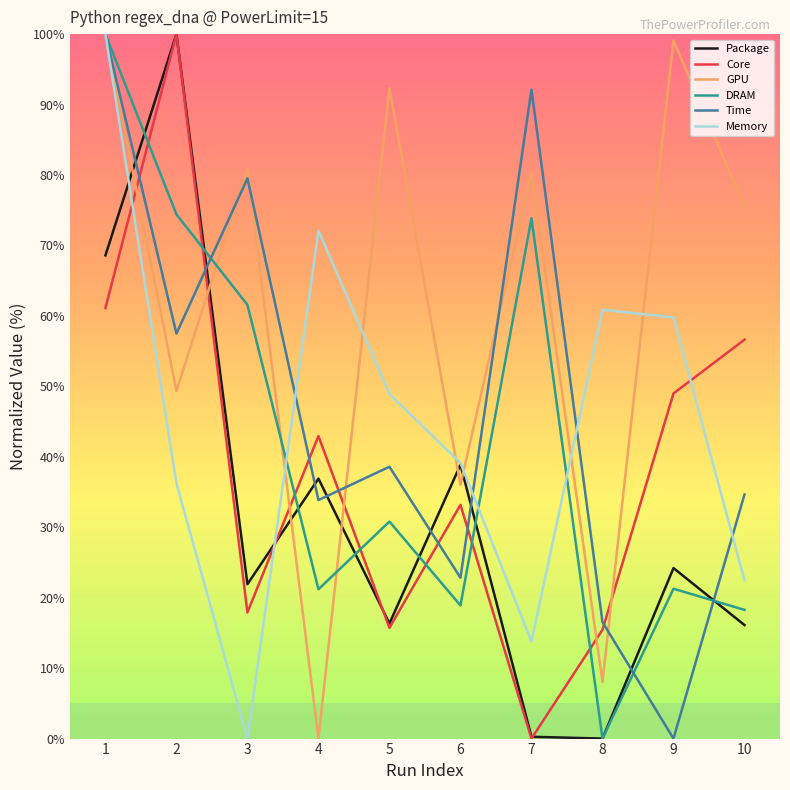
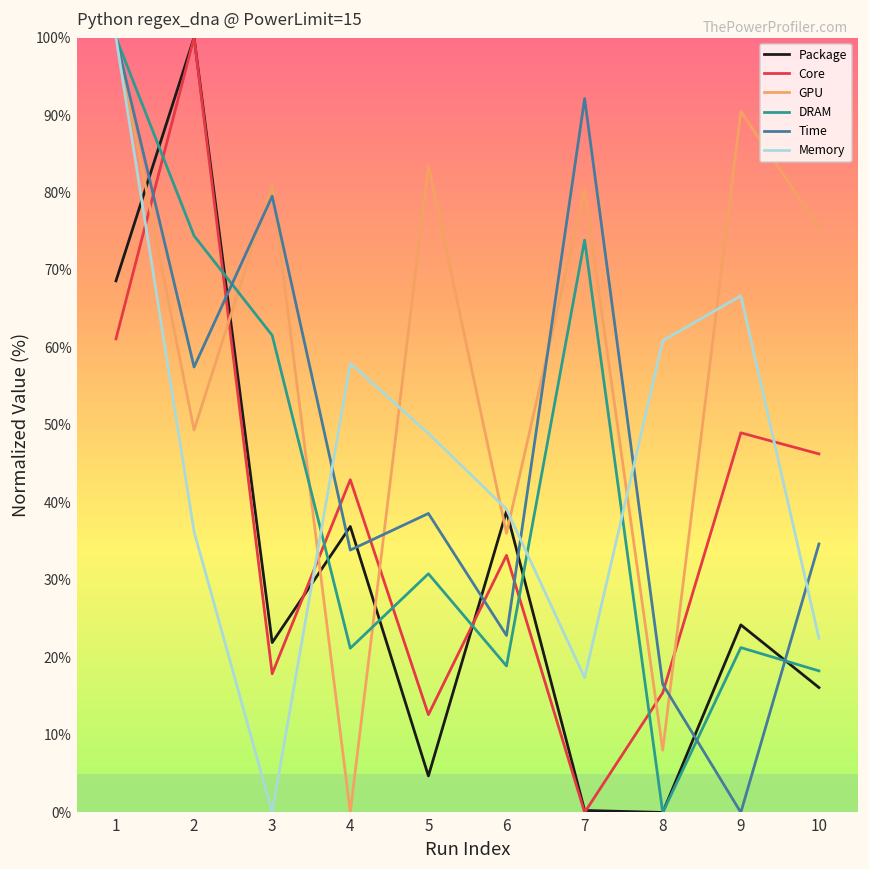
Memory, 4: 72% -> 58%
Package, 5: 16% -> 5%
Core, 5: 16% -> 13%
GPU, 5: 92% -> 83%
Memory, 7: 14% -> 17%
GPU, 9: 99% -> 90%
Memory, 9: 60% -> 67%
Core, 10: 57% -> 46%
